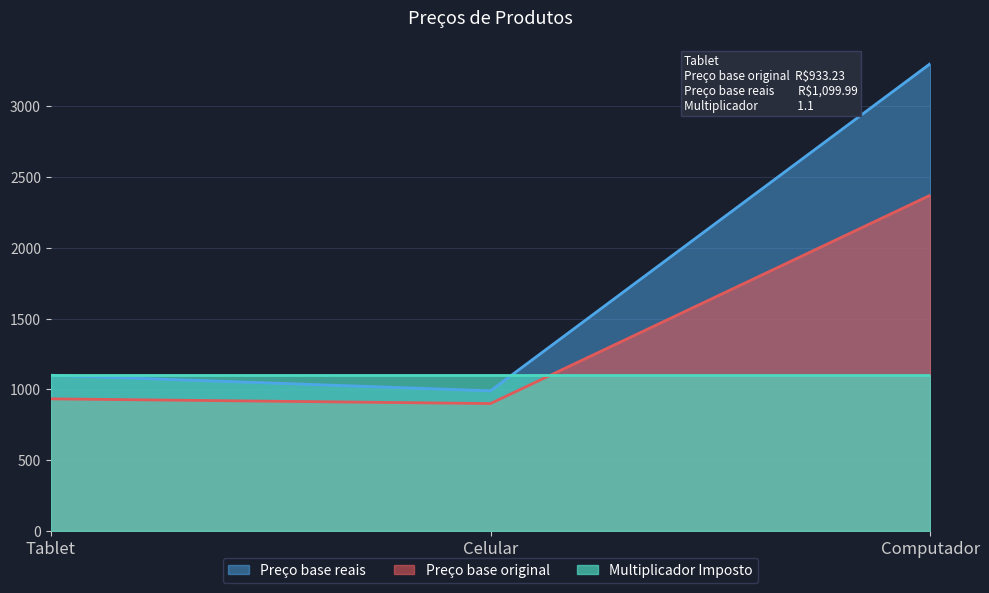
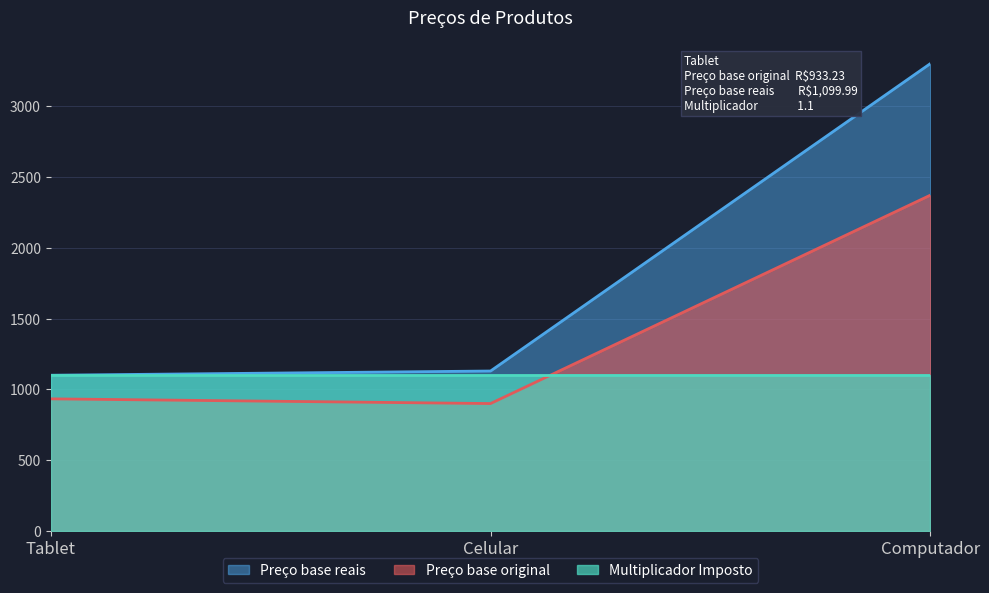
Preço base reais, Celular: 990 -> 1130
